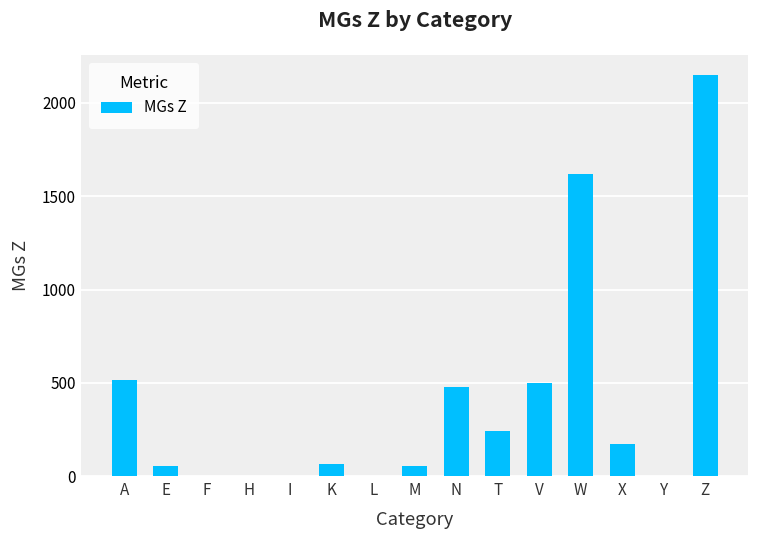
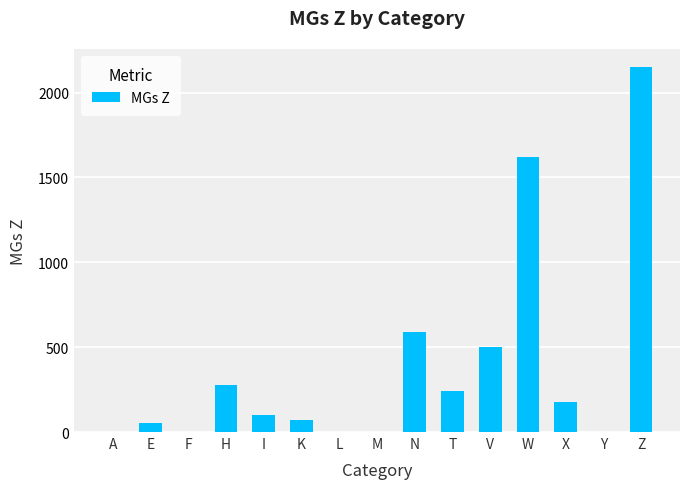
A: 510 -> 0
H: 0 -> 280
I: 0 -> 100
M: 50 -> 0
N: 480 -> 590
